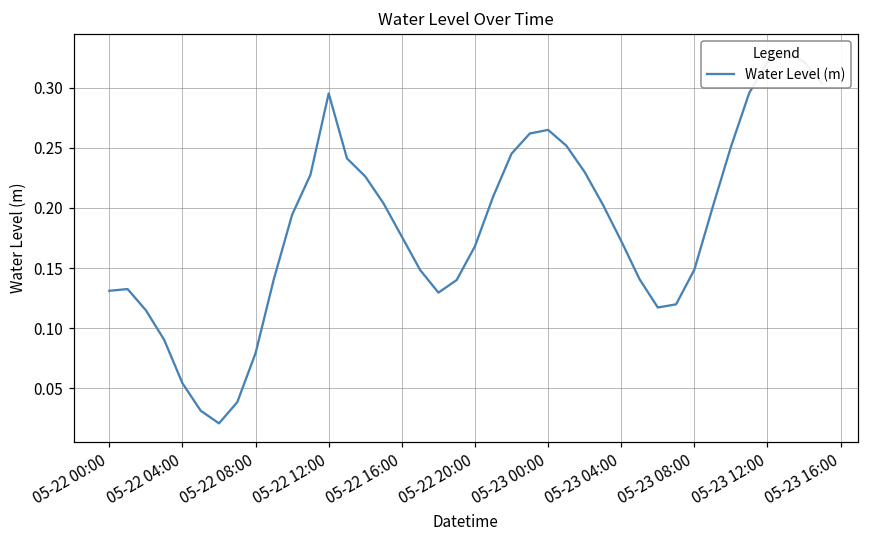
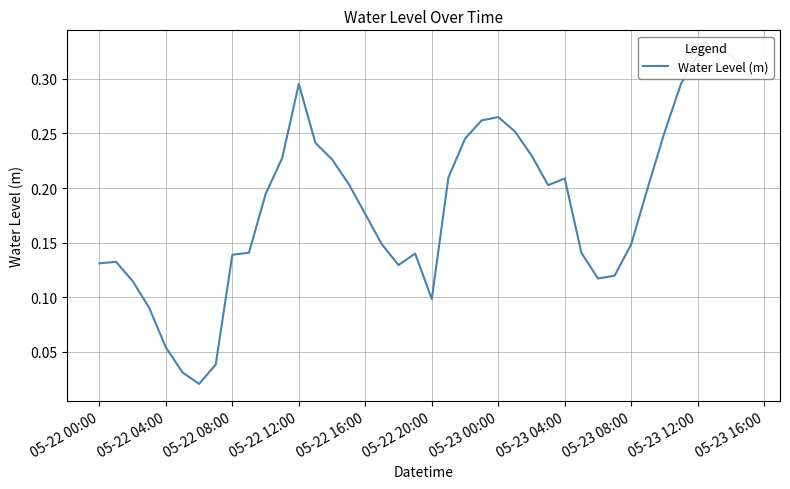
05-22 08:00: 0.079 -> 0.139
05-22 20:00: 0.168 -> 0.098
05-23 04:00: 0.172 -> 0.209
